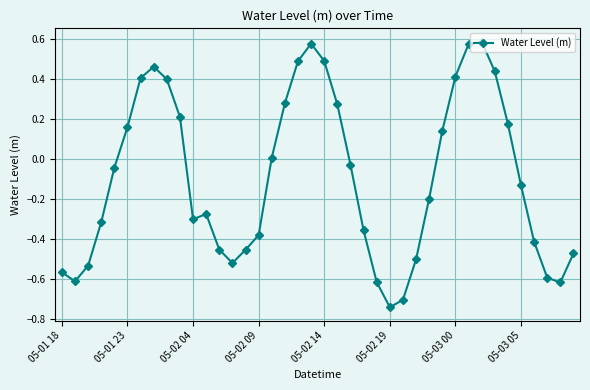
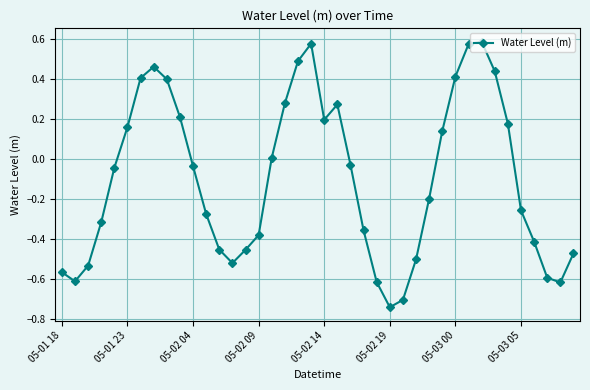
05-02 04: -0.30 -> -0.04
05-02 14: 0.49 -> 0.20
05-03 05: -0.13 -> -0.26
